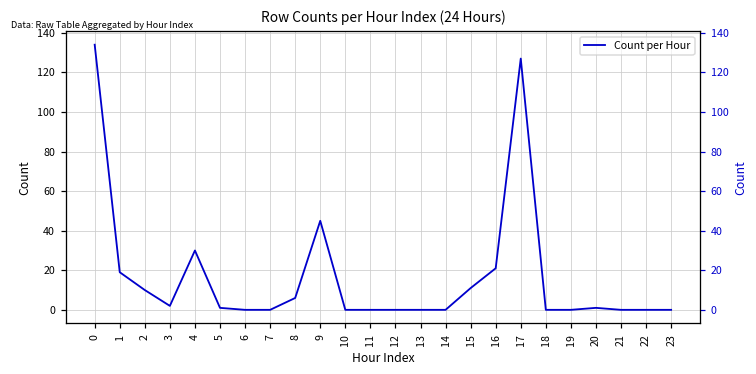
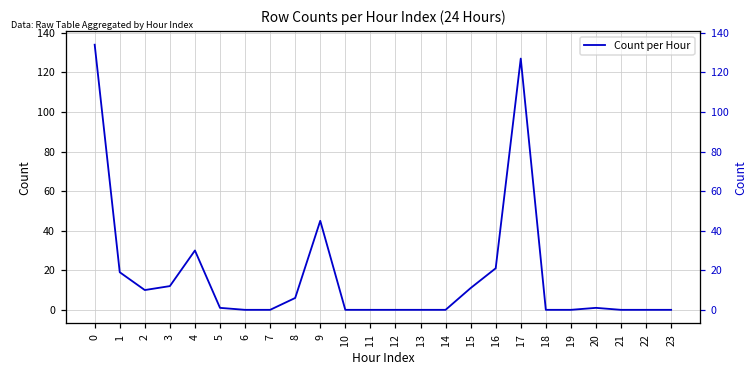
3: 2 -> 12
